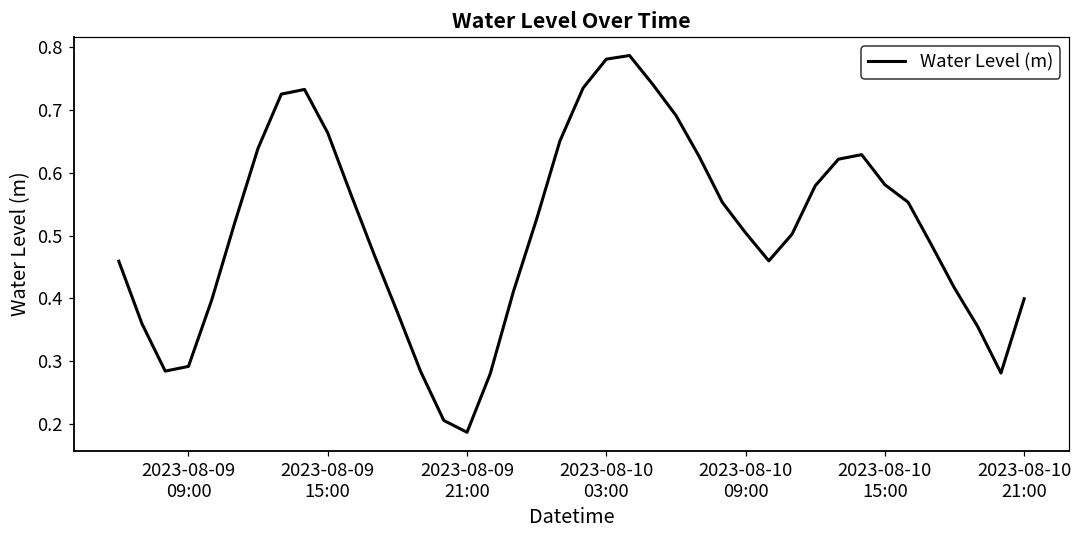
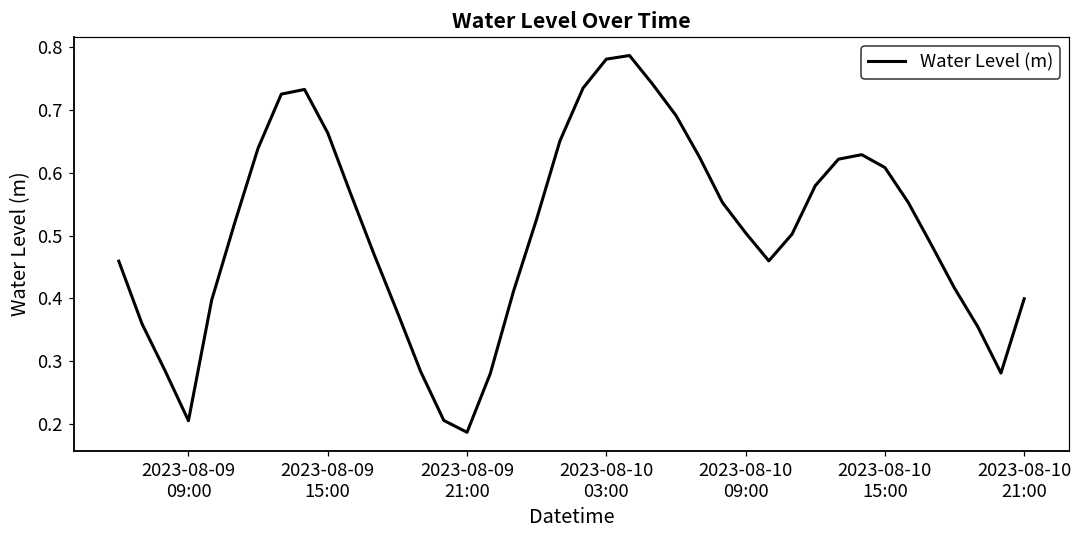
2023-08-09 09:00: 0.29 -> 0.21
2023-08-10 15:00: 0.58 -> 0.61
